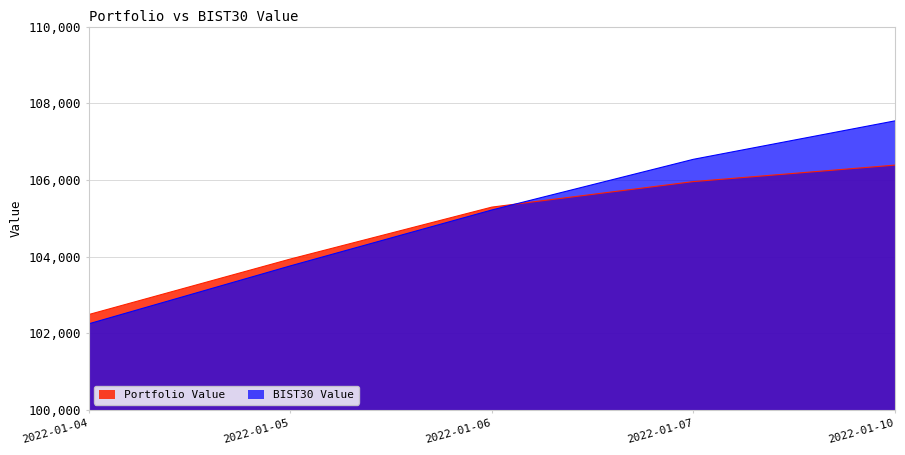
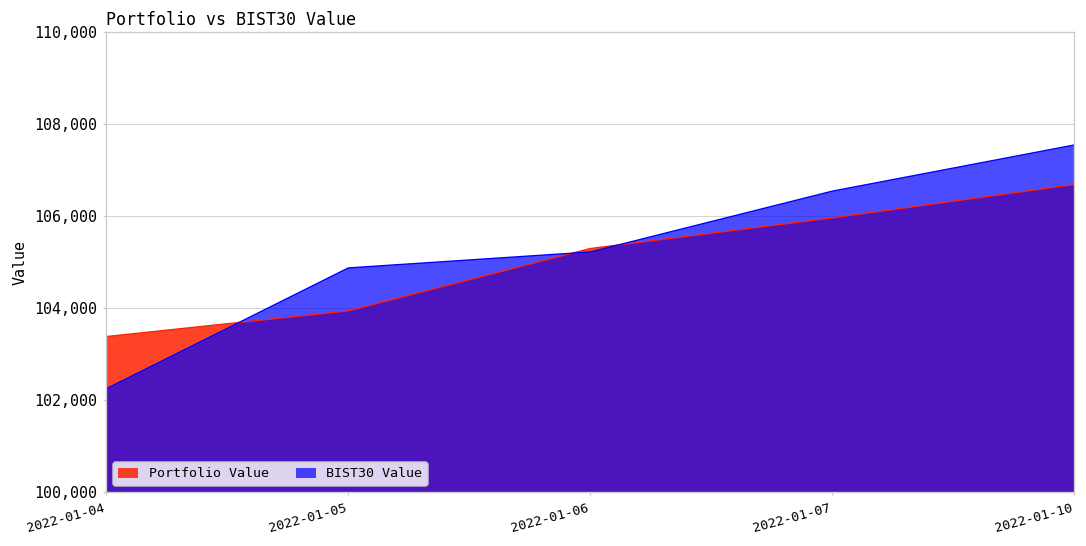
Portfolio Value, 2022-01-04: 102,500 -> 103,400
BIST30 Value, 2022-01-05: 103,800 -> 104,900
Portfolio Value, 2022-01-10: 106,400 -> 106,700
